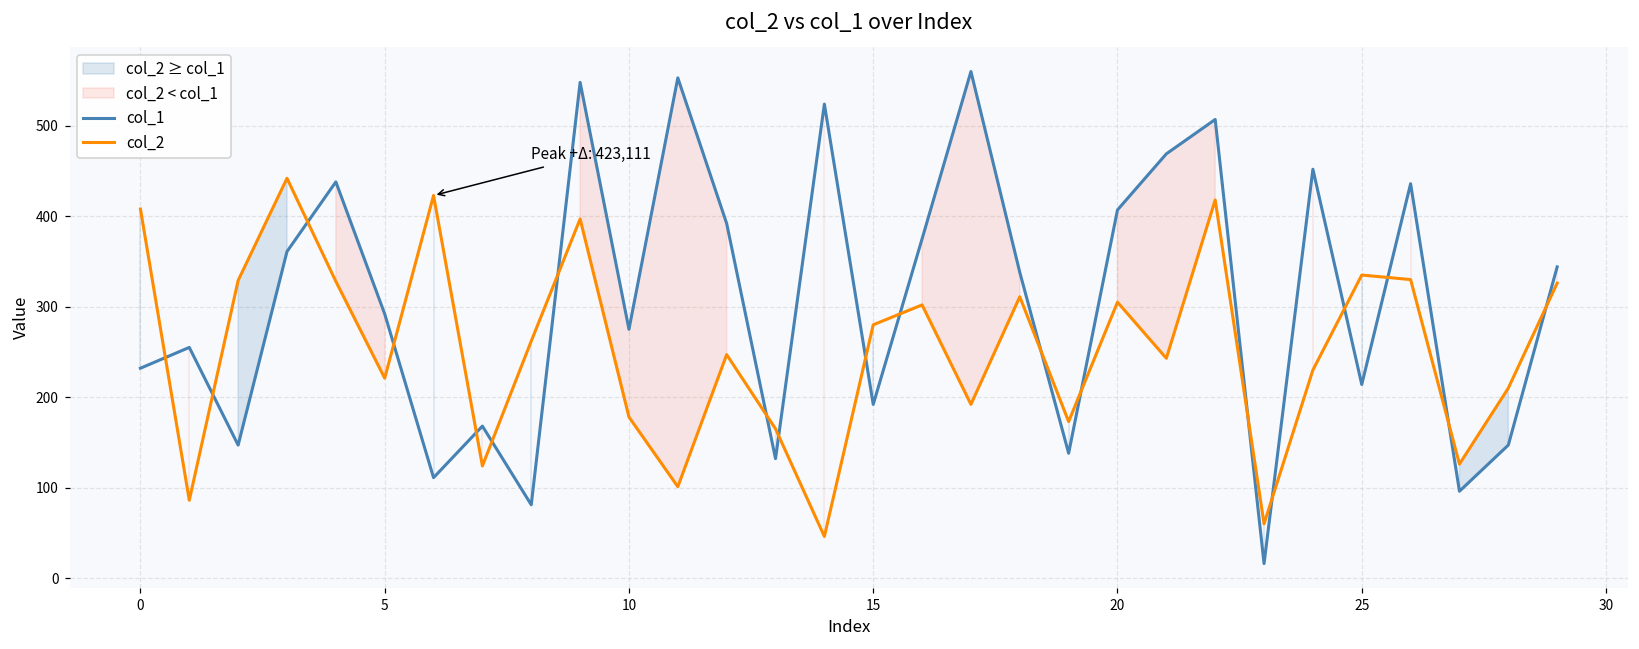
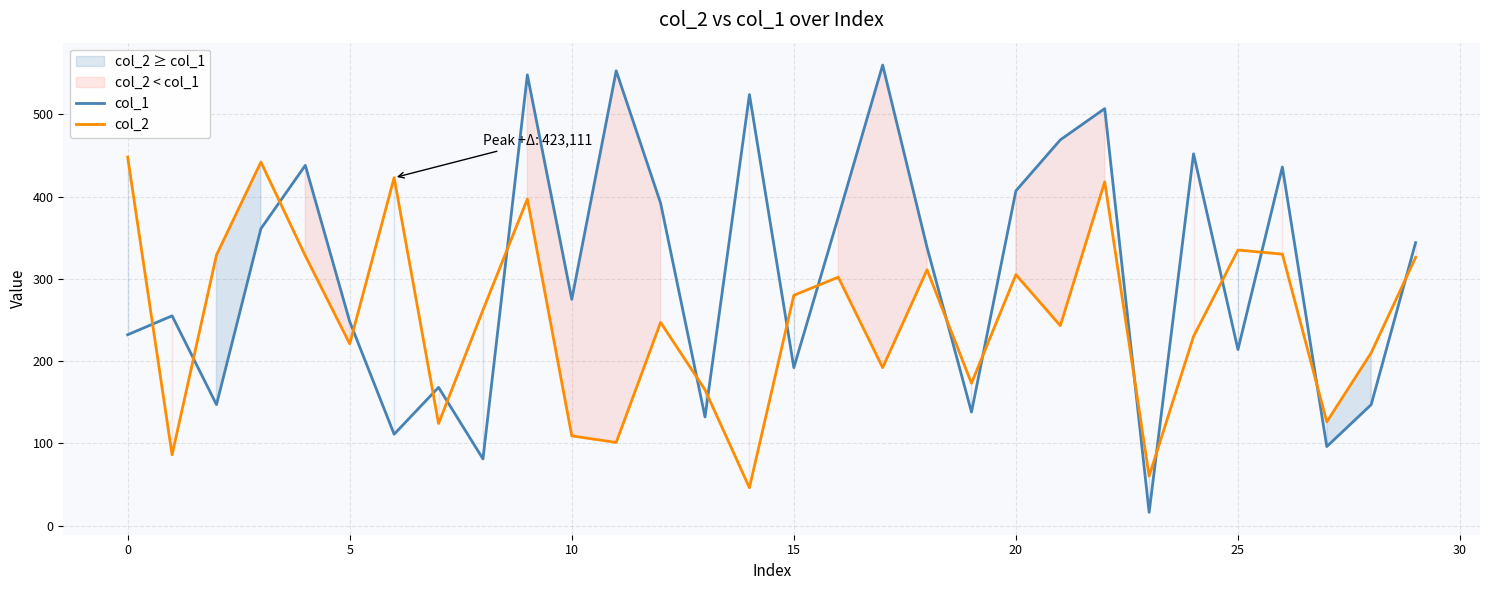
col_2, 0: 410 -> 450
col_1, 5: 290 -> 250
col_2, 10: 180 -> 110
